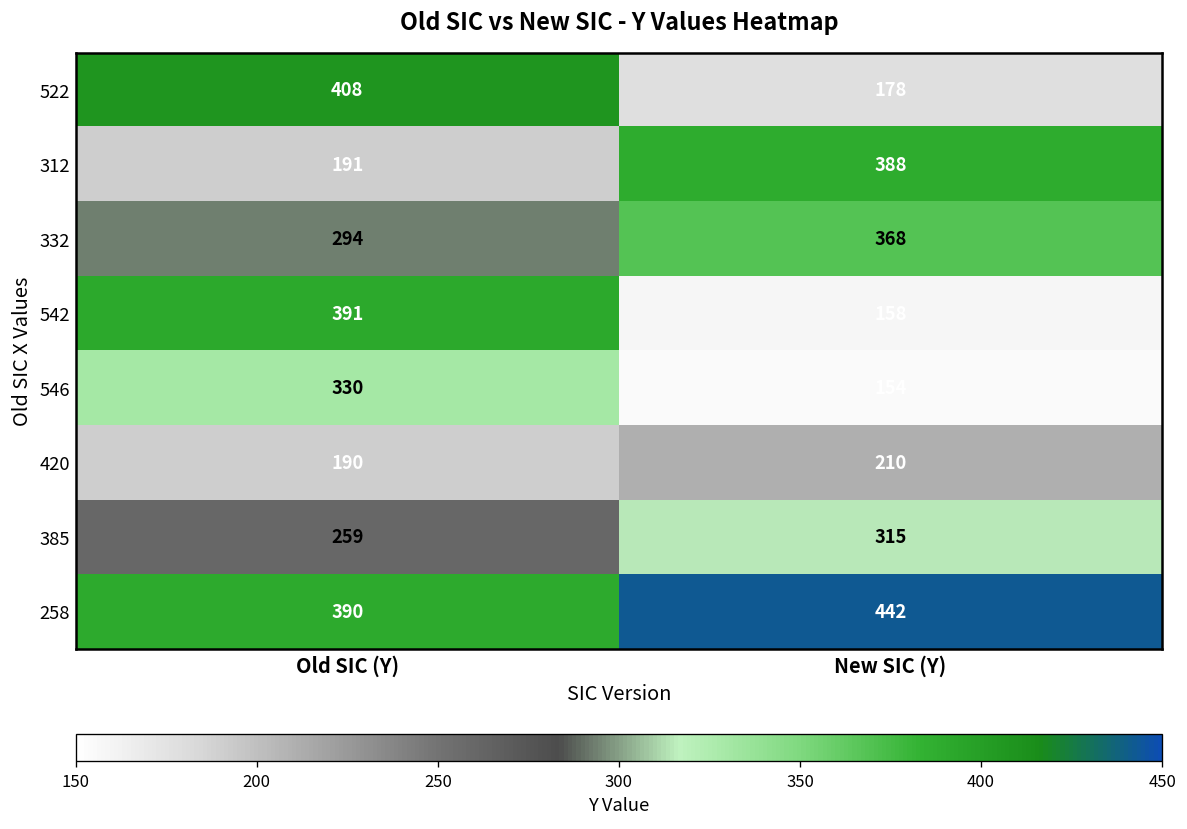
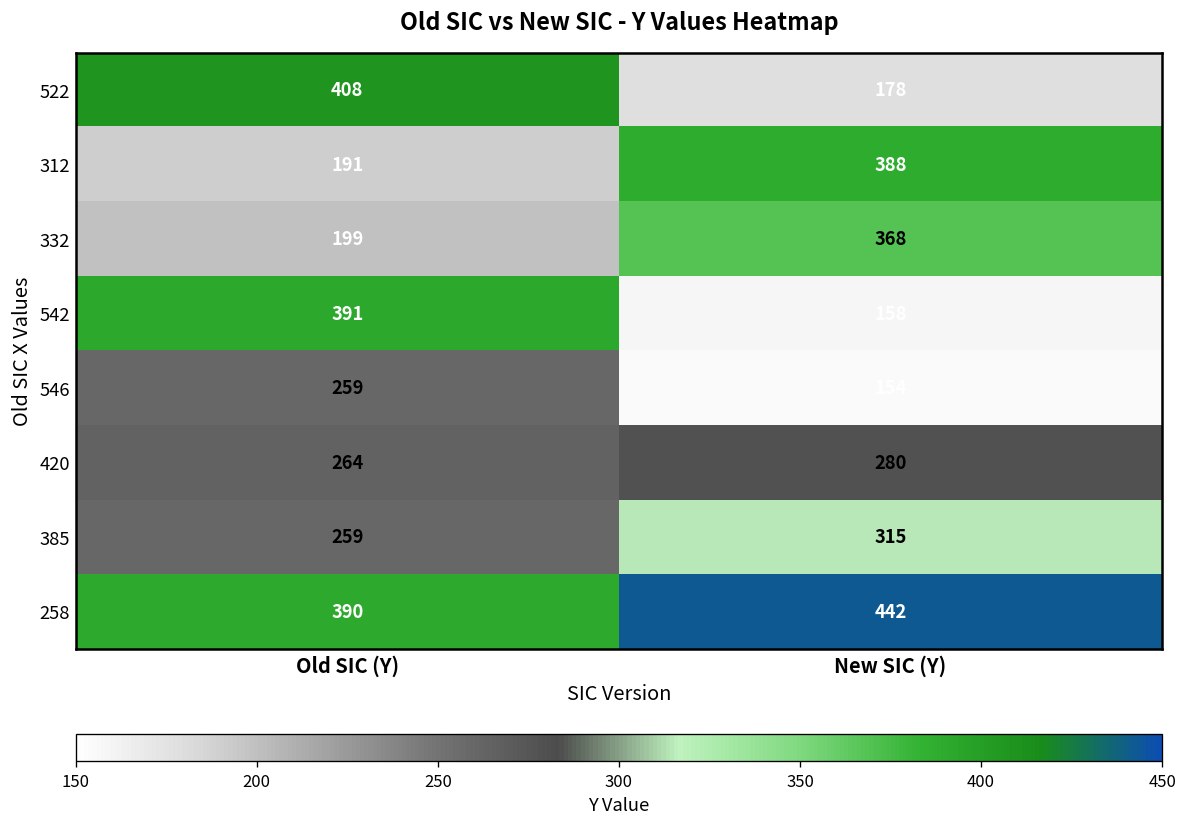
332, Old SIC (Y): 294 -> 199
546, Old SIC (Y): 330 -> 259
420, Old SIC (Y): 190 -> 264
420, New SIC (Y): 210 -> 280
